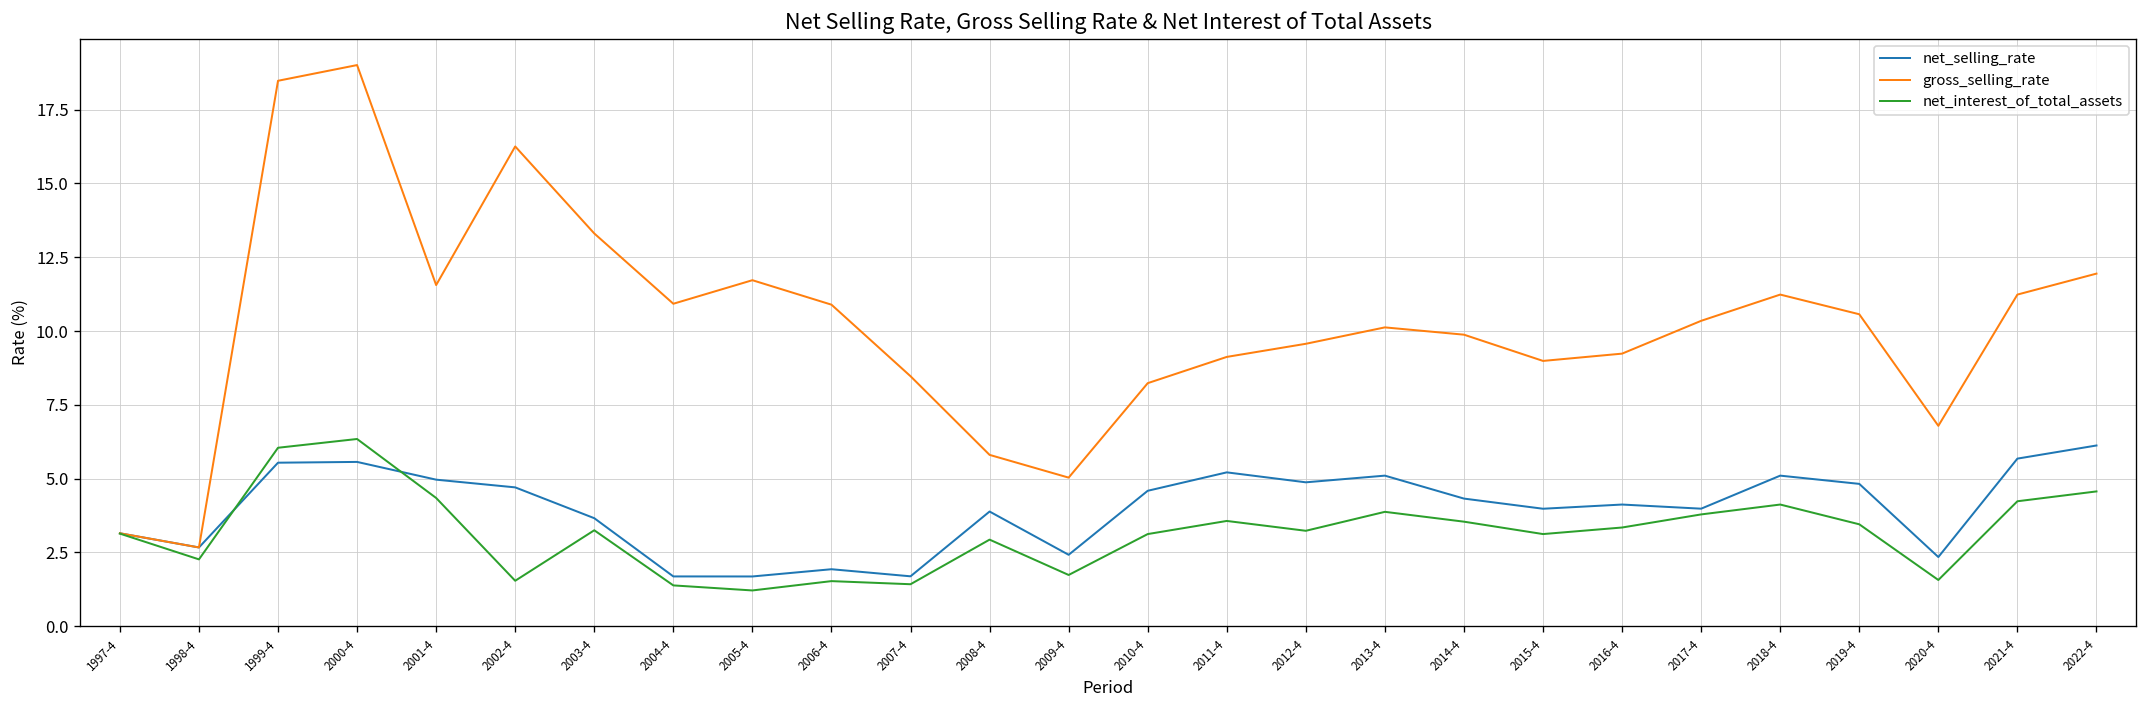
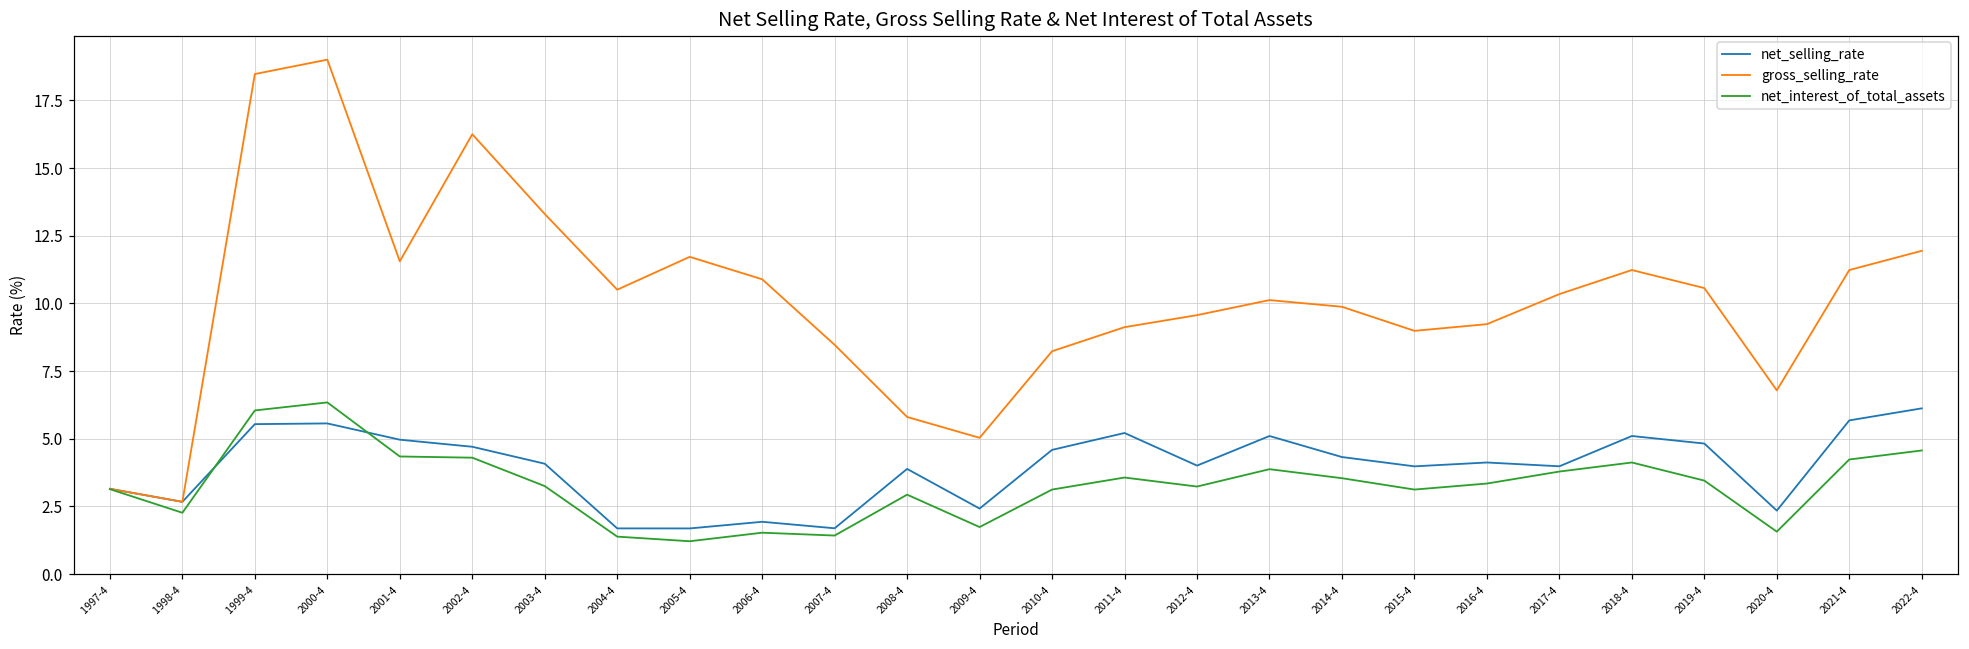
net_interest_of_total_assets, 2002-4: 1.5 -> 4.3
net_selling_rate, 2003-4: 3.7 -> 4.1
gross_selling_rate, 2004-4: 10.9 -> 10.5
net_selling_rate, 2012-4: 4.9 -> 4.0
